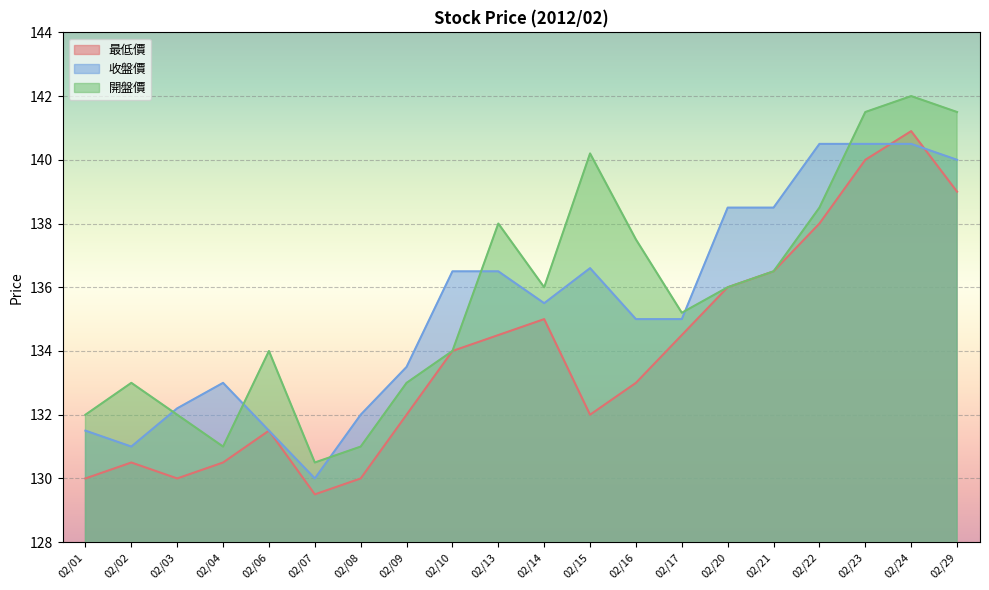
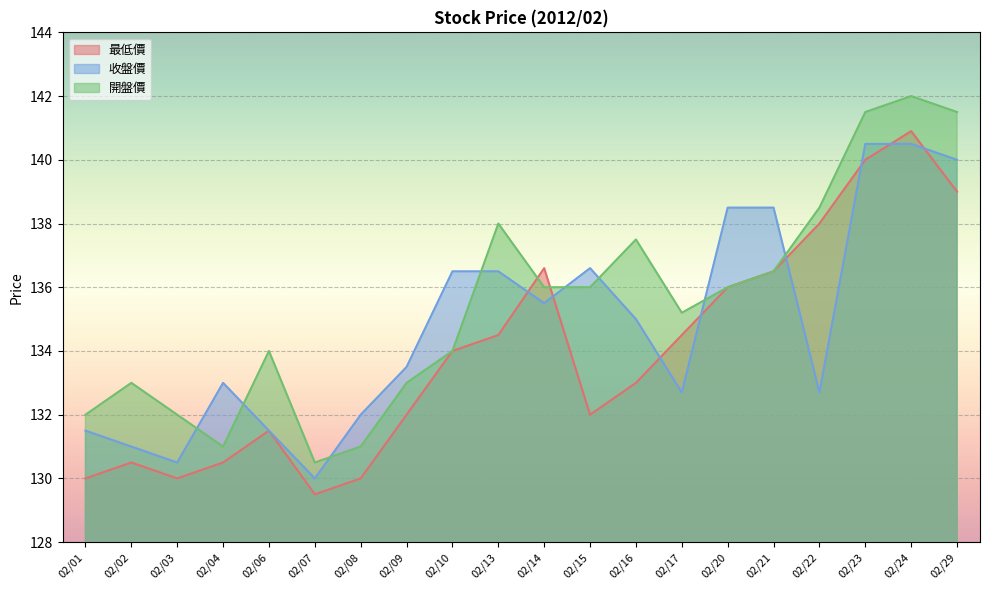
收盤價, 02/03: 132.2 -> 130.5
最低價, 02/14: 135.0 -> 136.6
開盤價, 02/15: 140.2 -> 136.0
收盤價, 02/17: 135.0 -> 132.7
收盤價, 02/22: 140.5 -> 132.7
